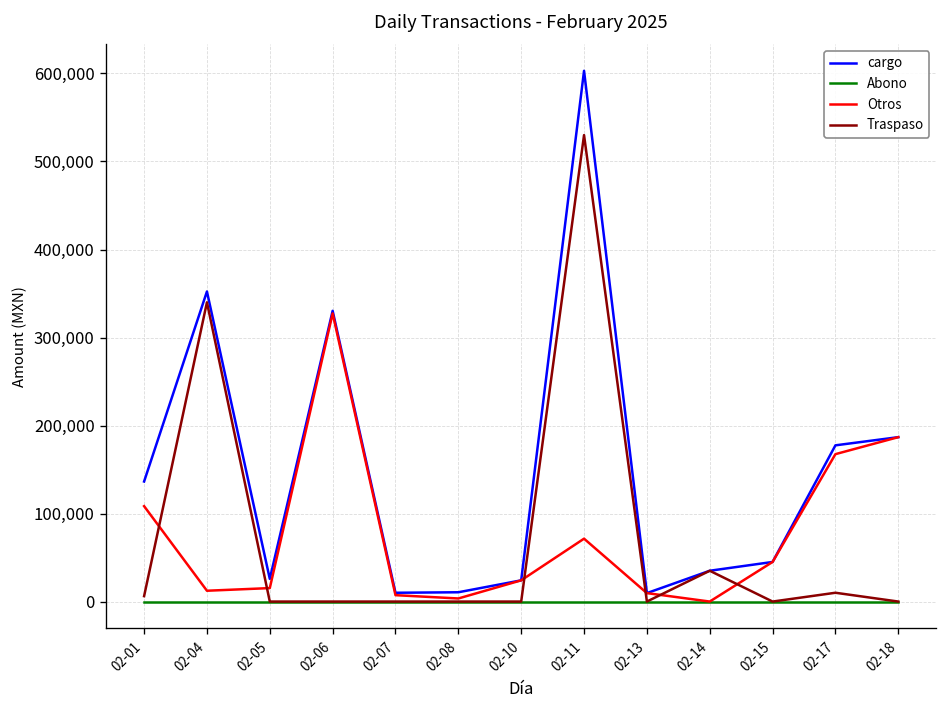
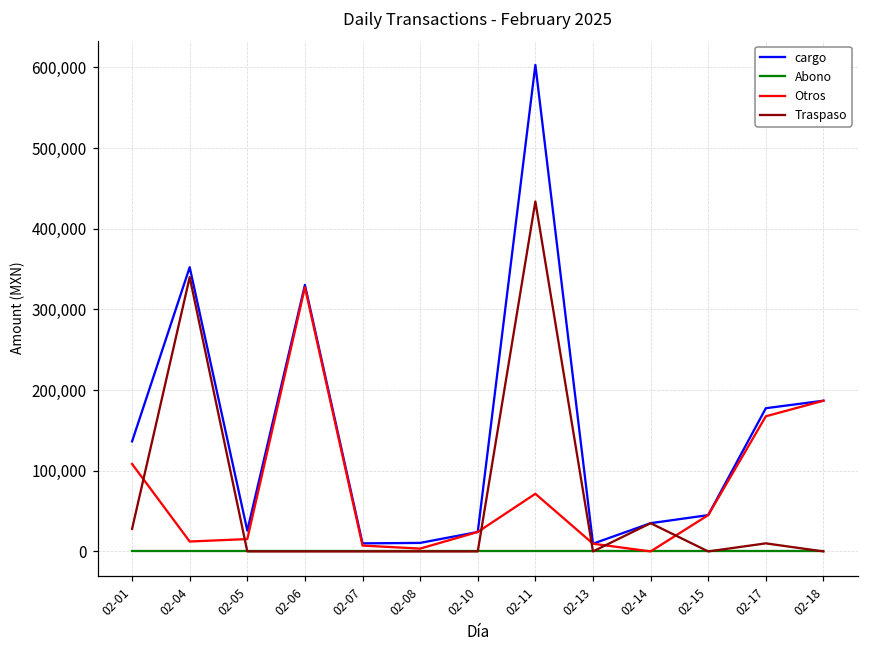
Traspaso, 02-01: 10,000 -> 30,000
Traspaso, 02-11: 530,000 -> 430,000
